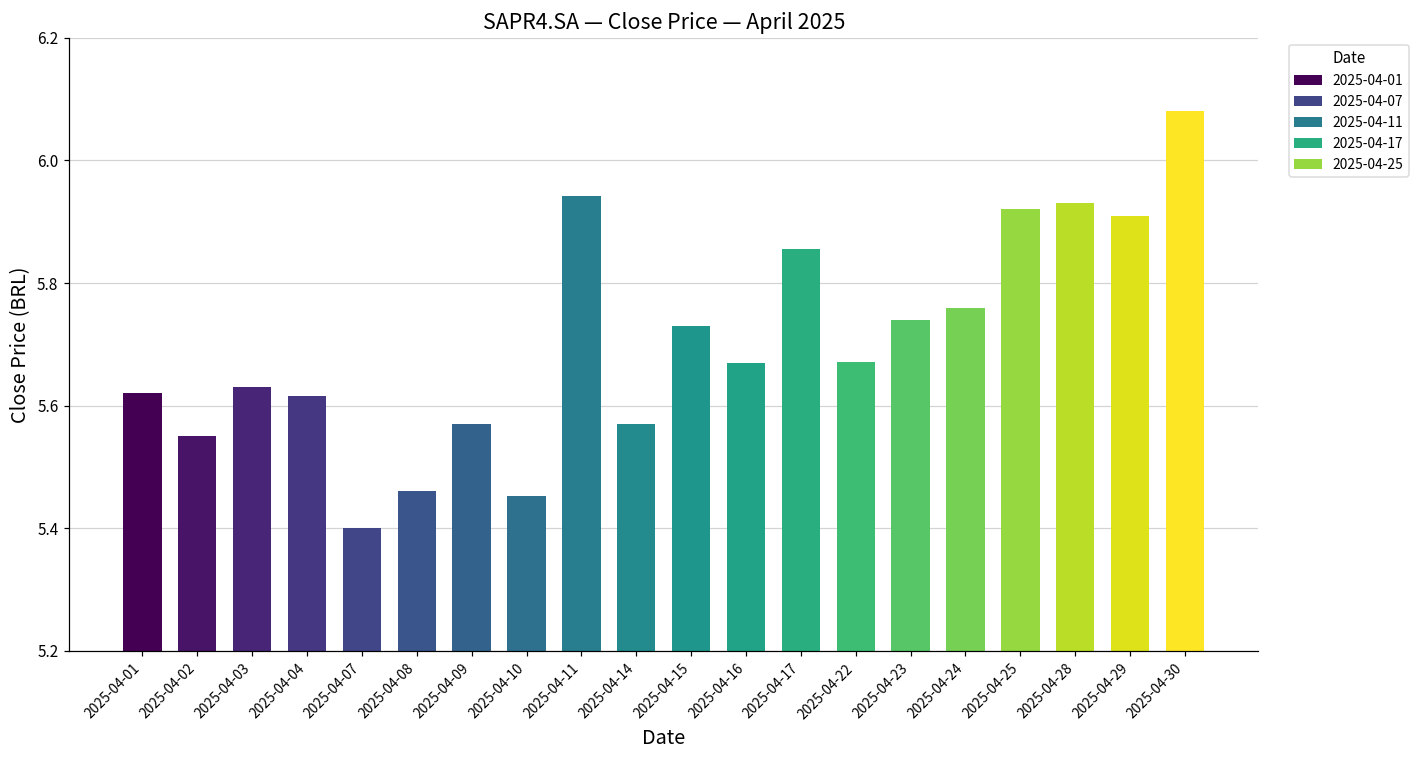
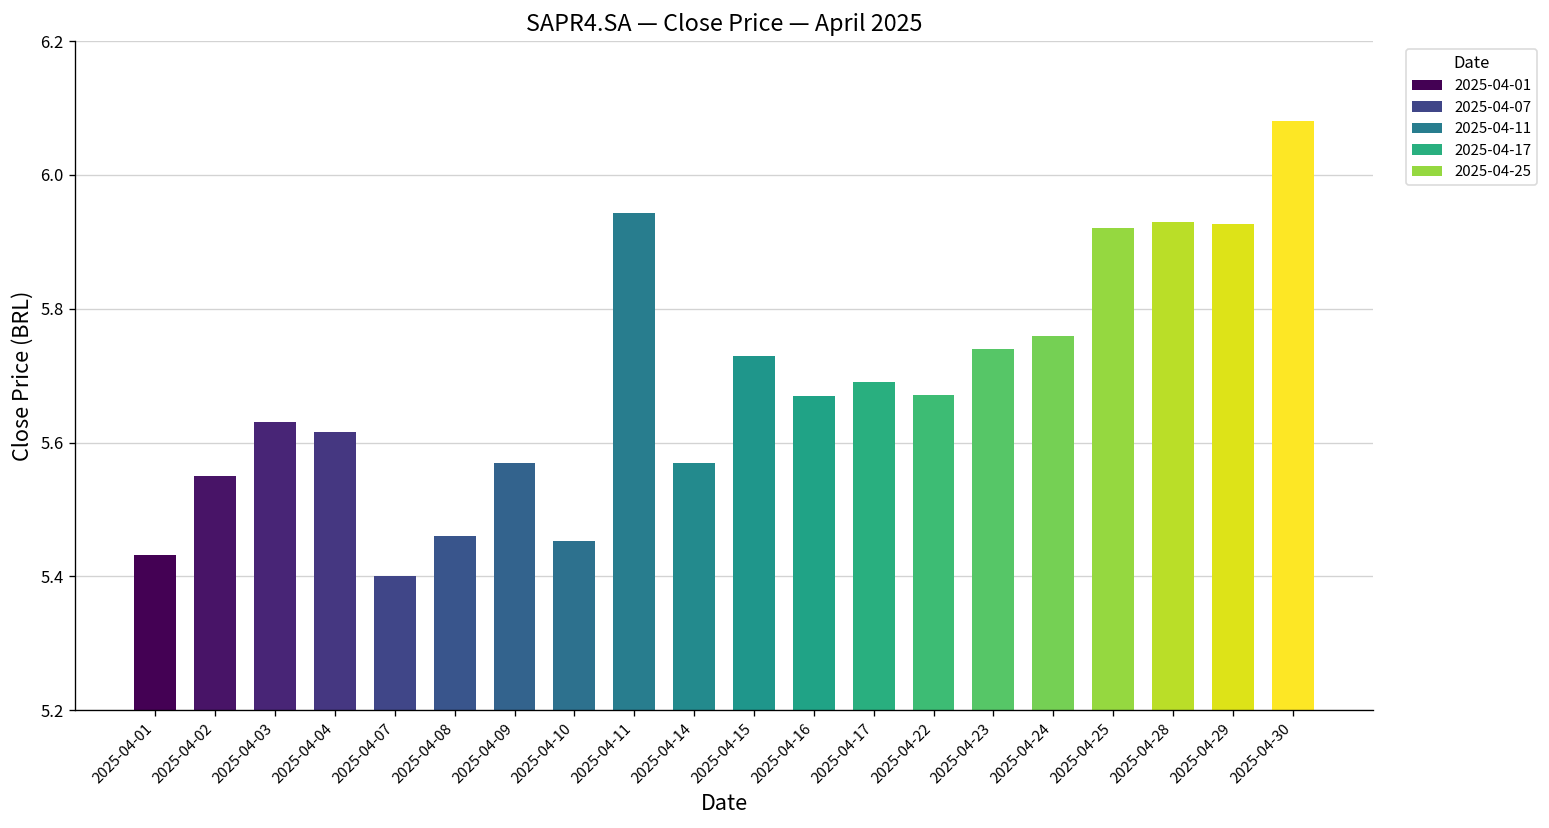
2025-04-01: 5.62 -> 5.43
2025-04-17: 5.86 -> 5.69
2025-04-29: 5.91 -> 5.93
